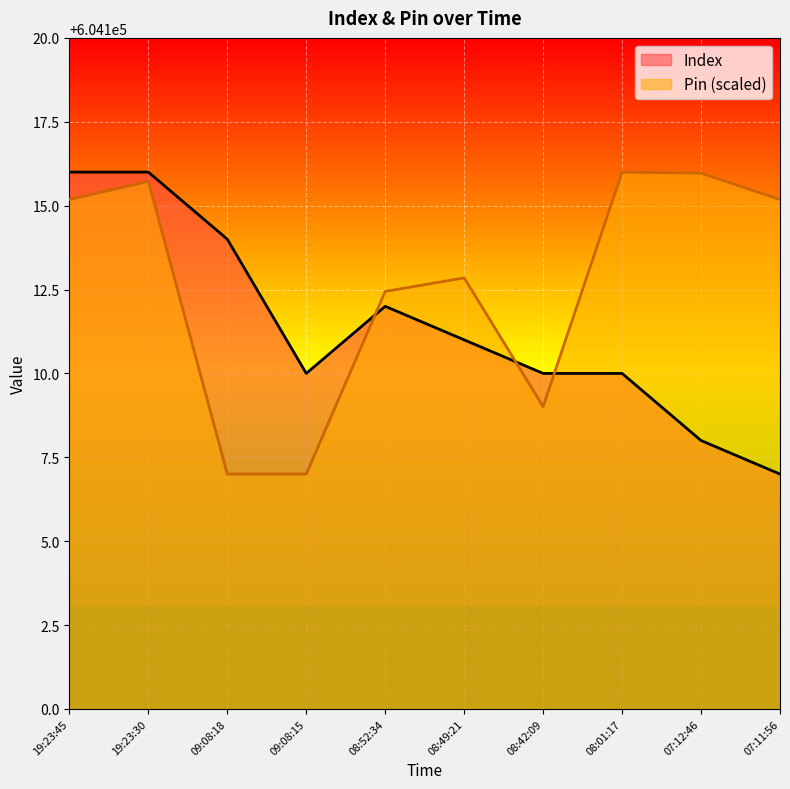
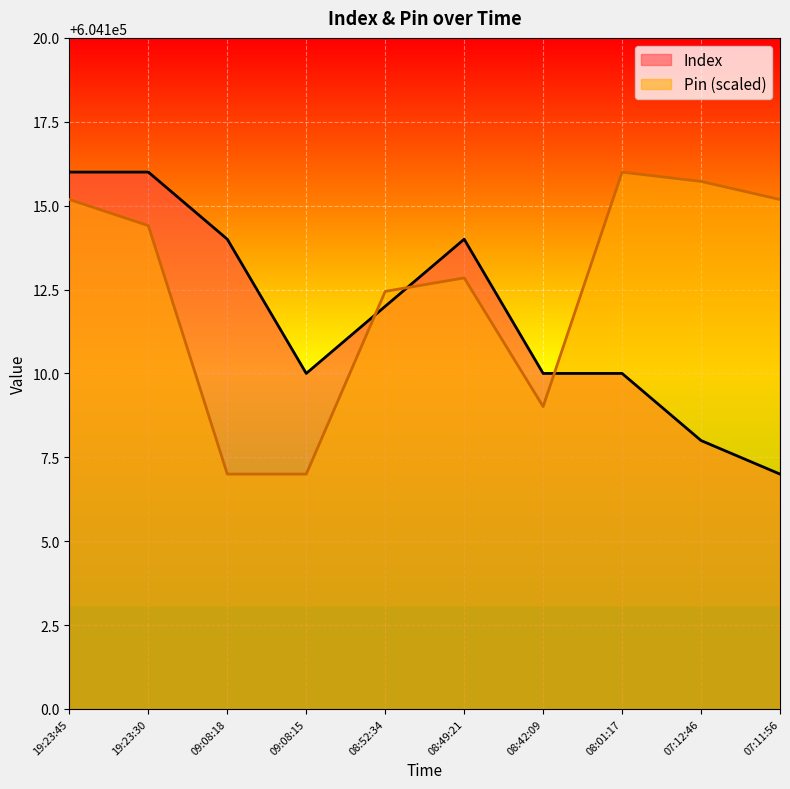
Pin (scaled), 19:23:30: 604115.7 -> 604114.4
Index, 08:49:21: 604111 -> 604114
Pin (scaled), 07:12:46: 604116.0 -> 604115.7
